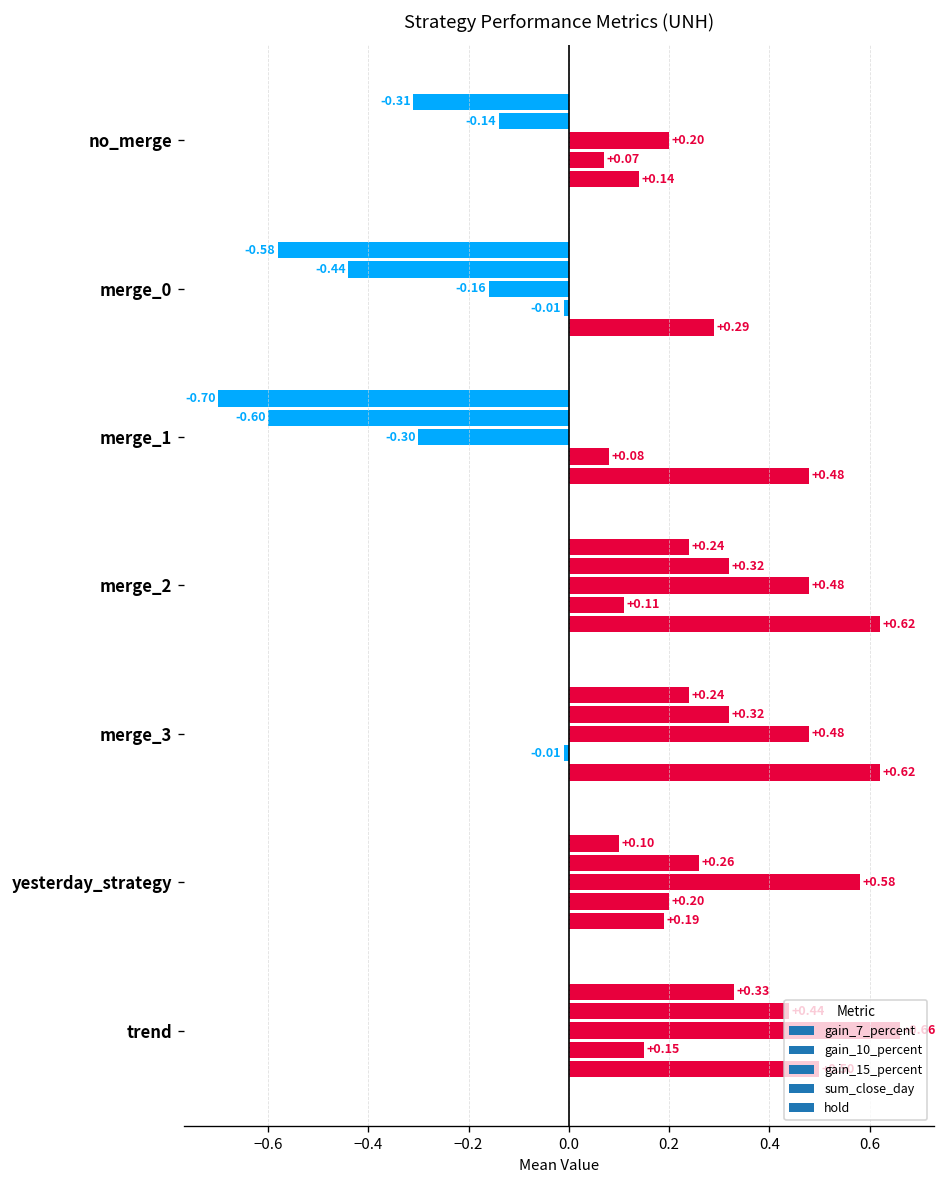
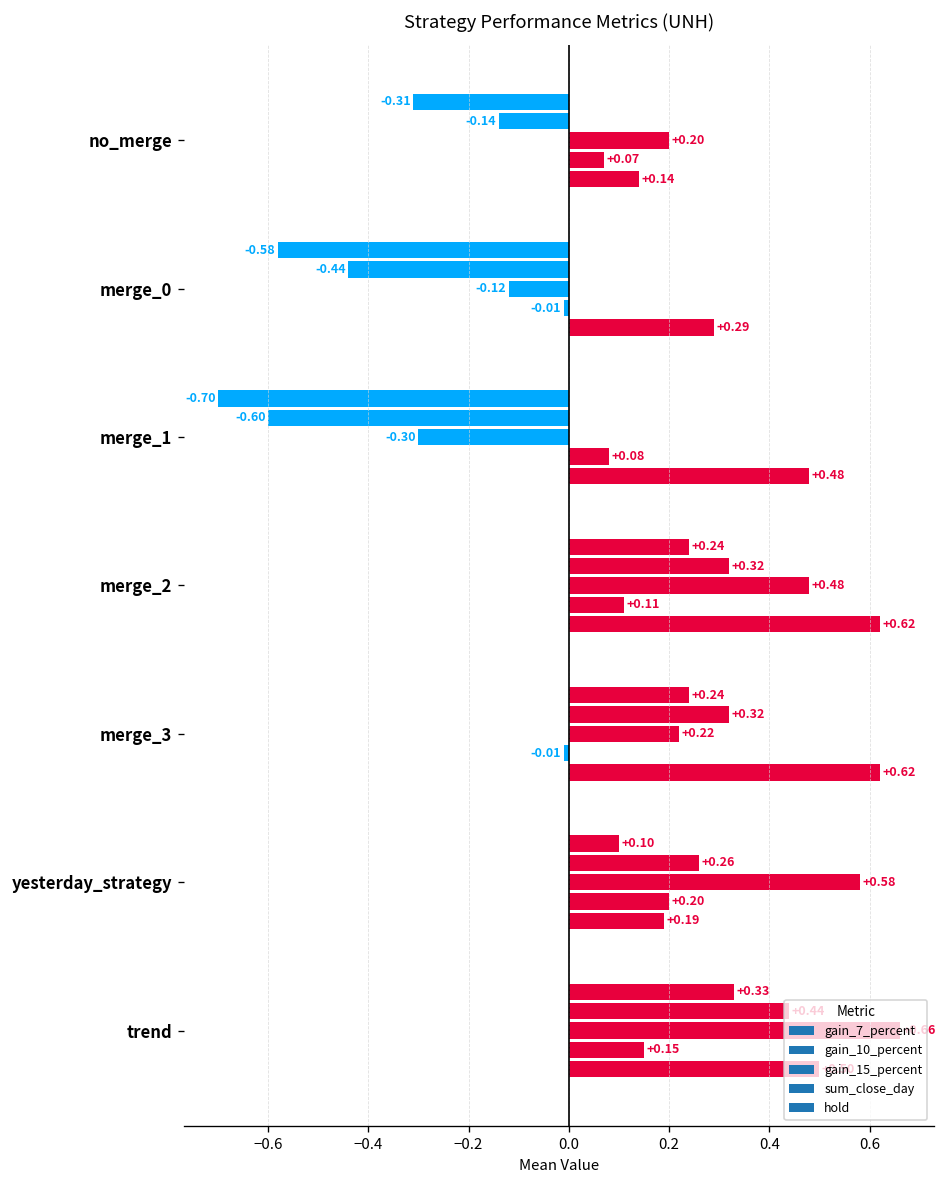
merge_0: -0.16 -> -0.12
merge_3: +0.48 -> +0.22
